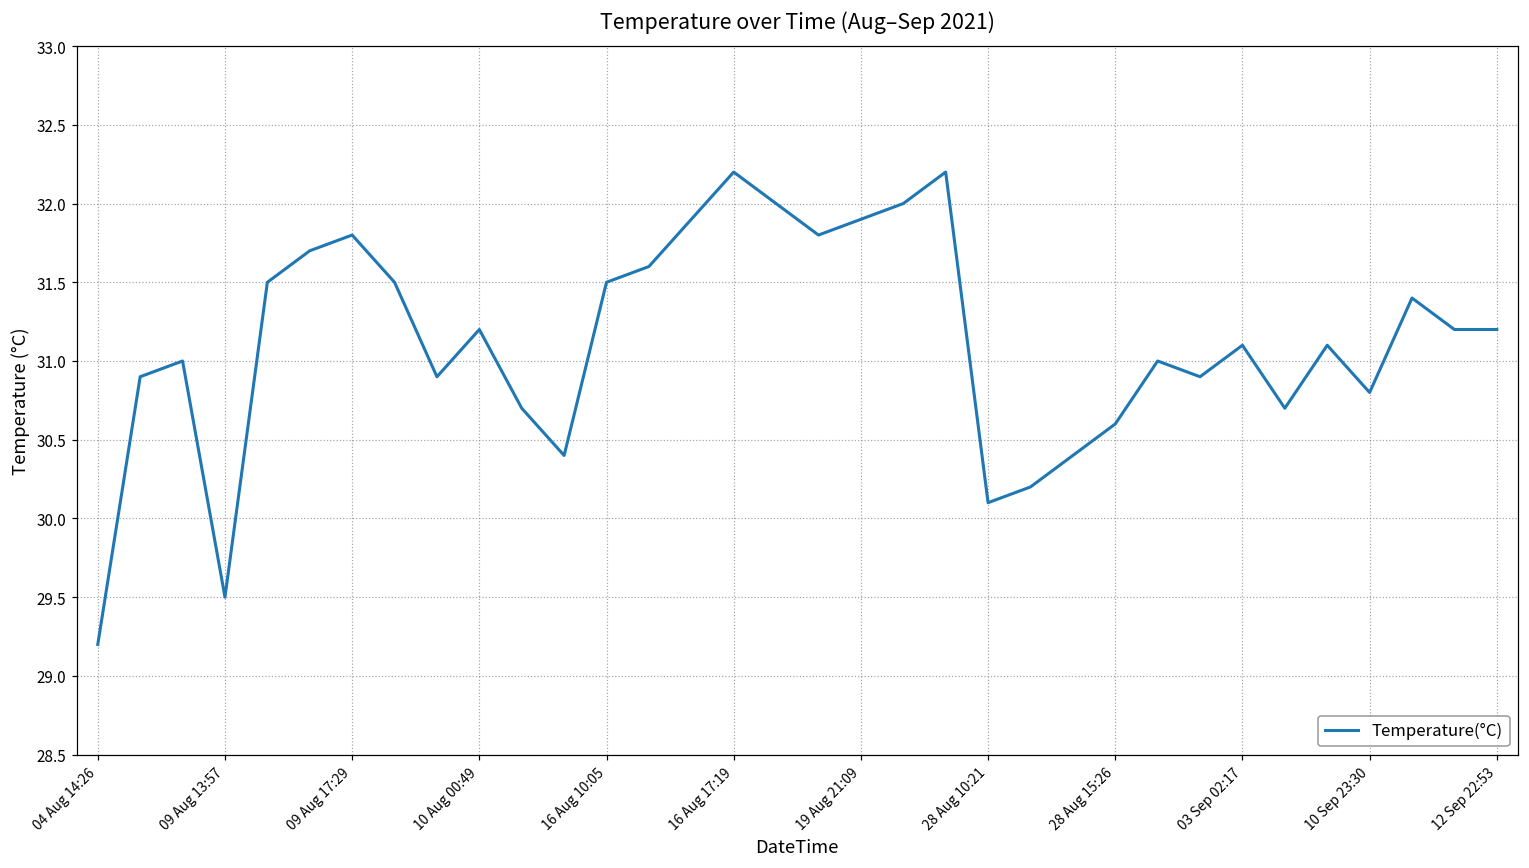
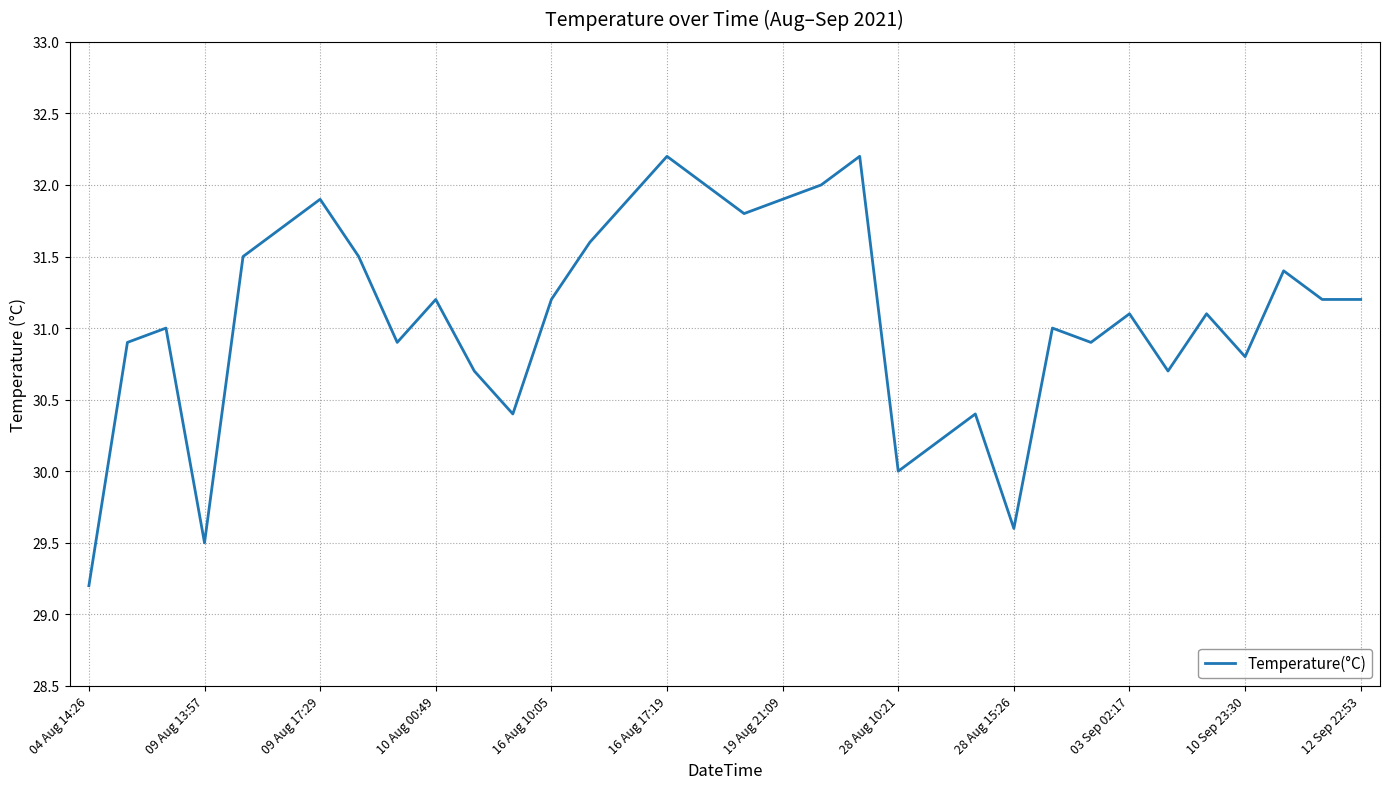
09 Aug 17:29: 31.8 -> 31.9
16 Aug 10:05: 31.5 -> 31.2
28 Aug 10:21: 30.1 -> 30.0
28 Aug 15:26: 30.6 -> 29.6
